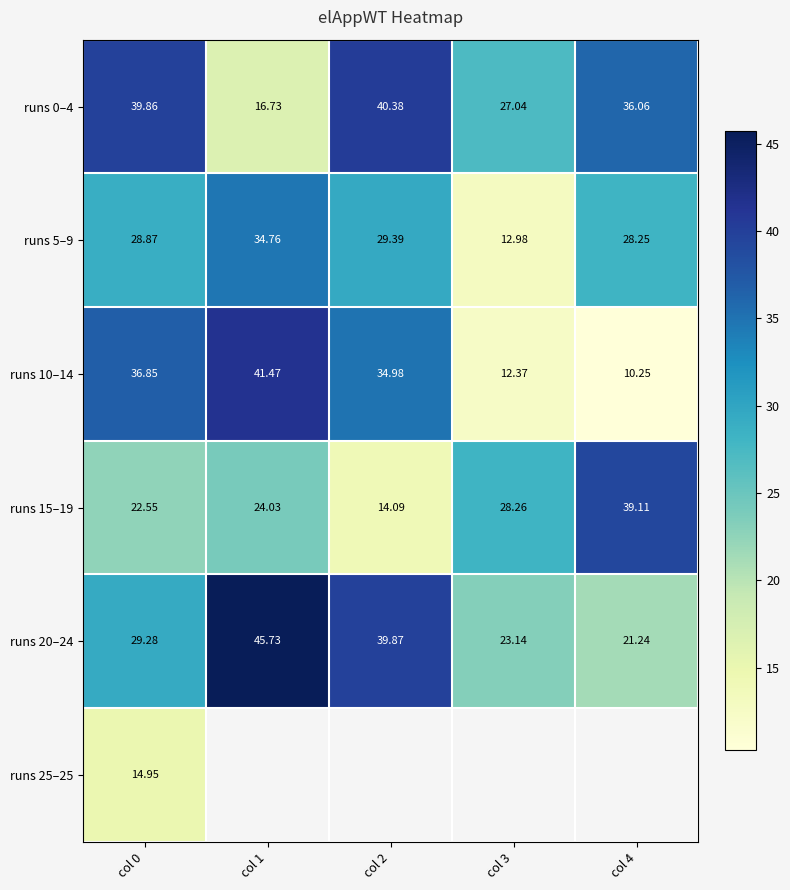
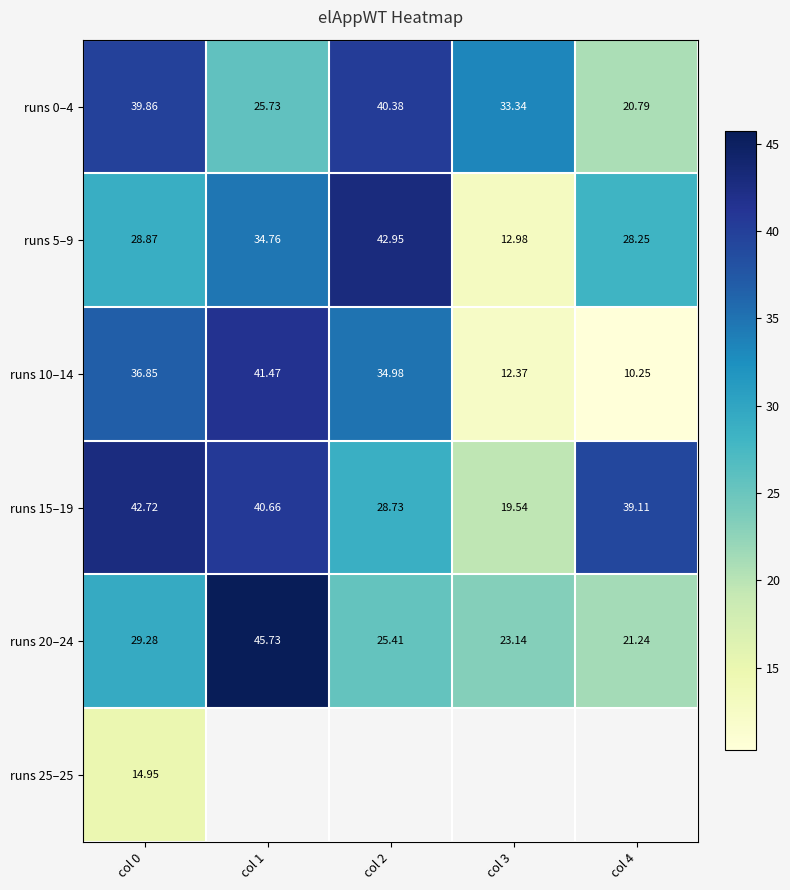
runs 0–4, col 1: 16.73 -> 25.73
runs 0–4, col 3: 27.04 -> 33.34
runs 0–4, col 4: 36.06 -> 20.79
runs 5–9, col 2: 29.39 -> 42.95
runs 15–19, col 0: 22.55 -> 42.72
runs 15–19, col 1: 24.03 -> 40.66
runs 15–19, col 2: 14.09 -> 28.73
runs 15–19, col 3: 28.26 -> 19.54
runs 20–24, col 2: 39.87 -> 25.41
